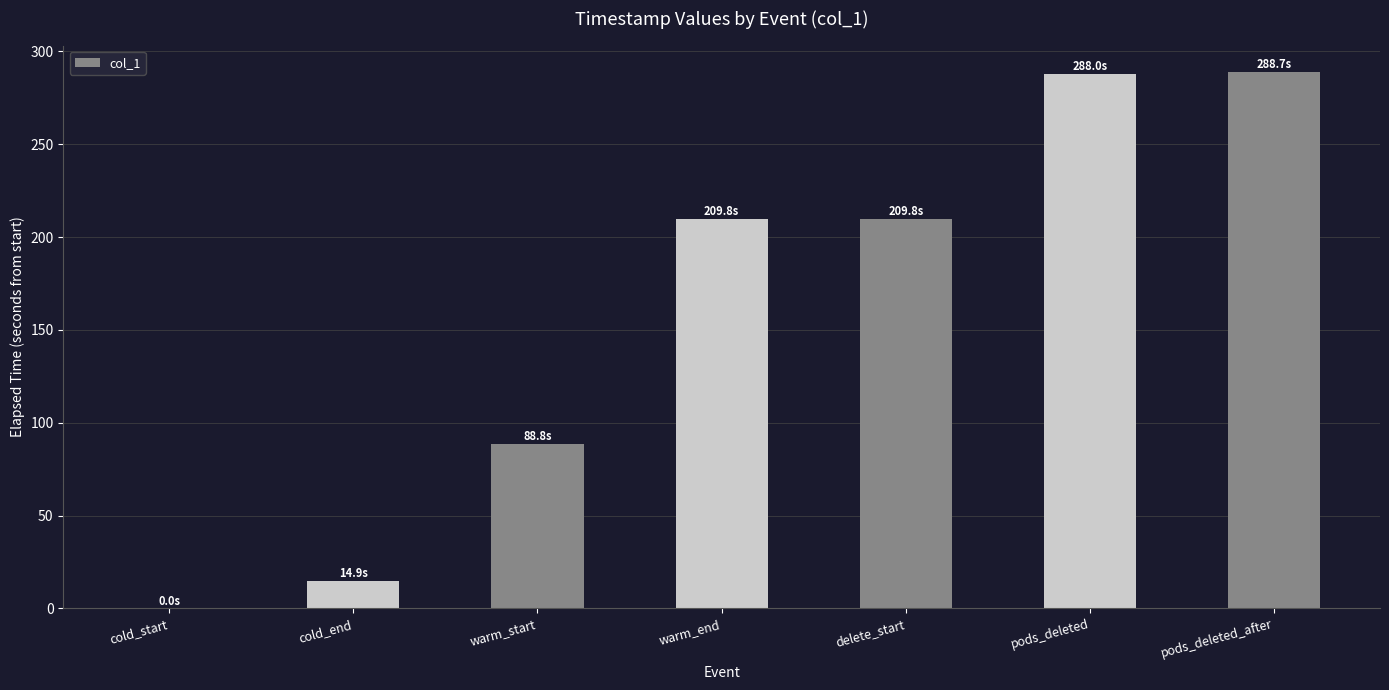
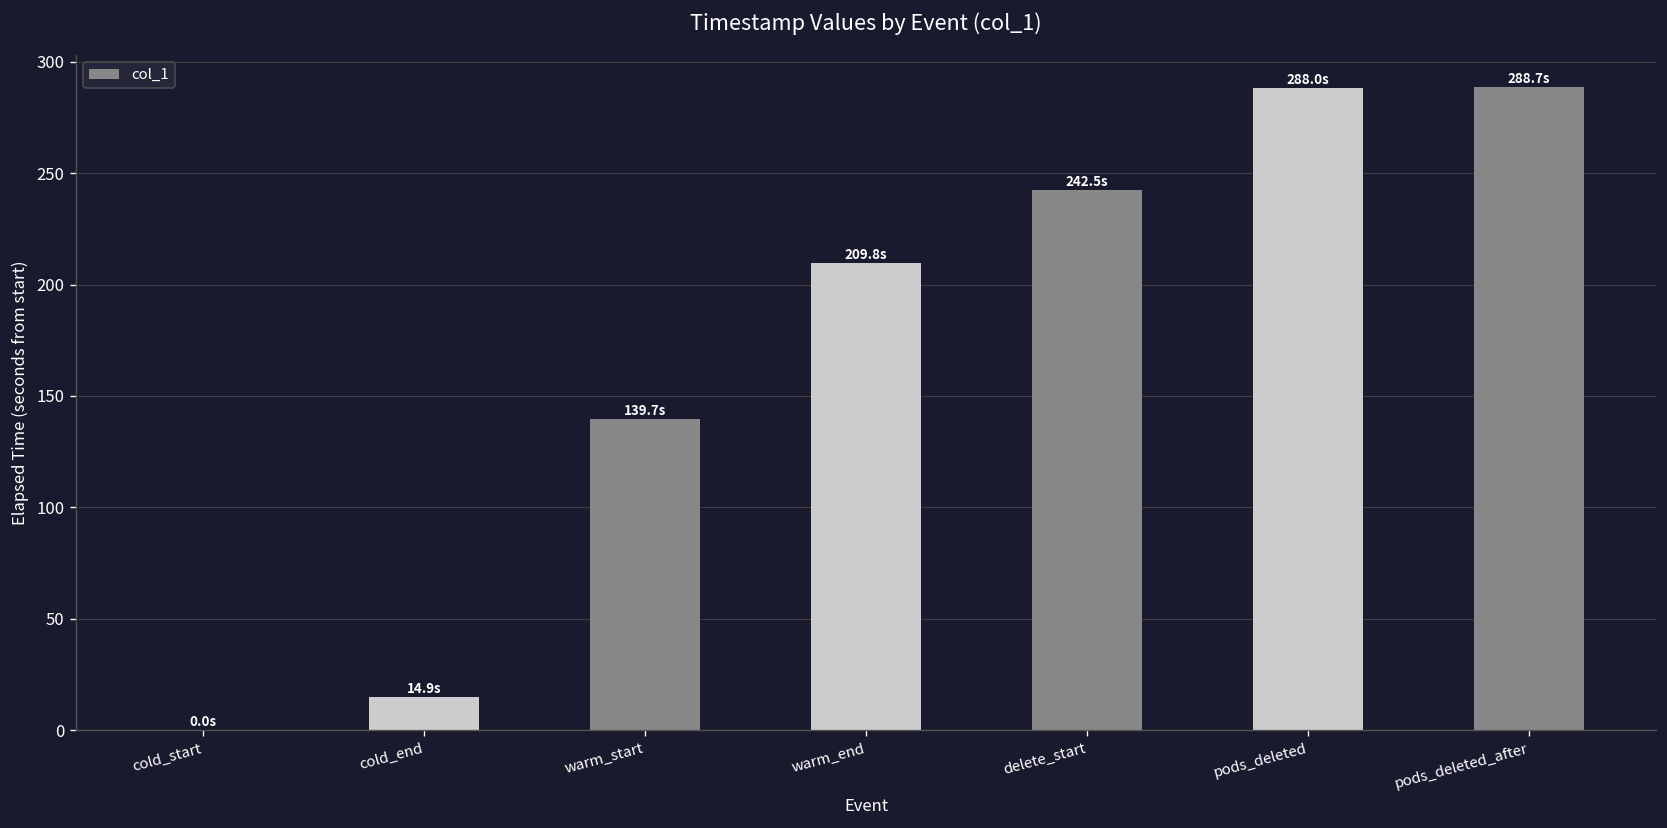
warm_start: 88.8s -> 139.7s
delete_start: 209.8s -> 242.5s
